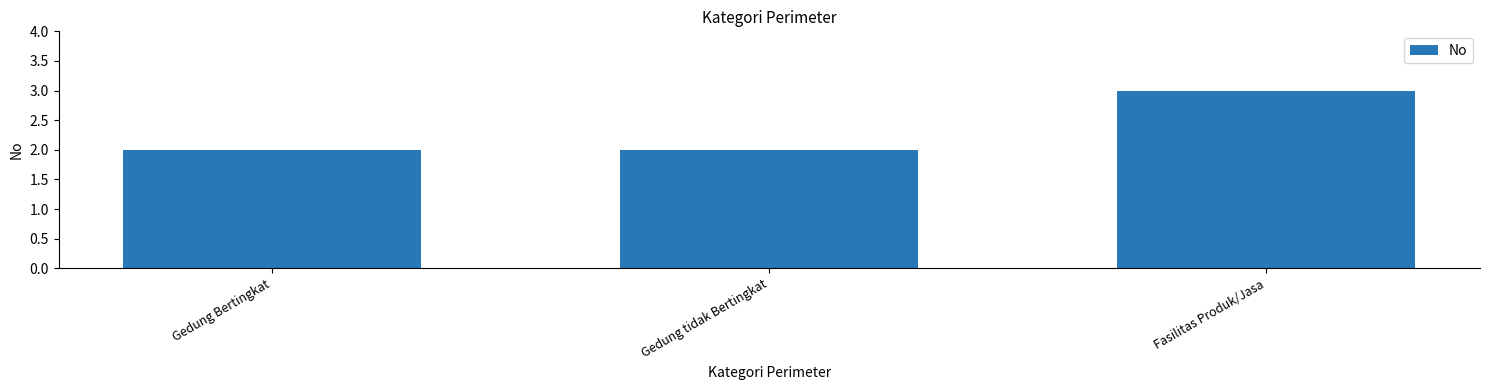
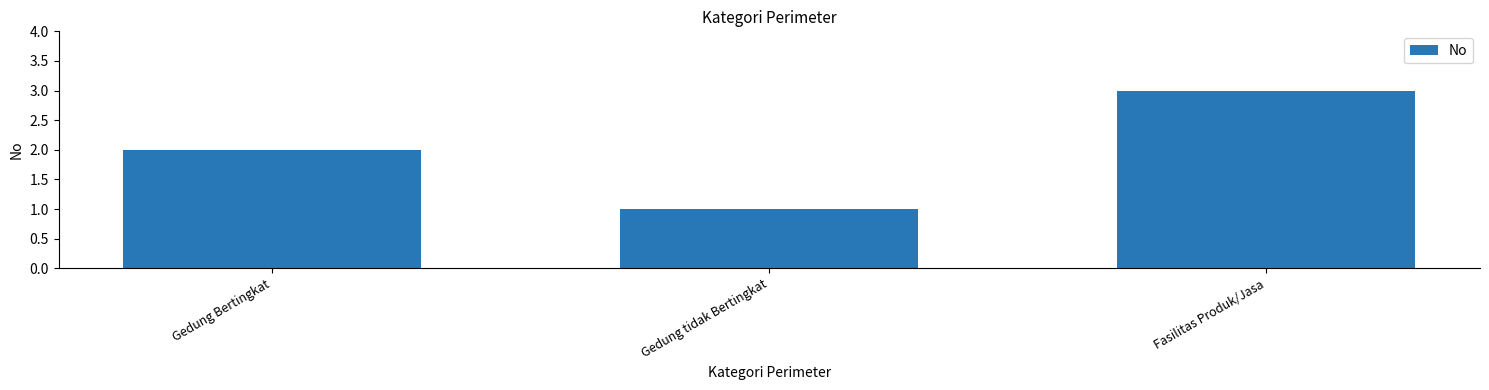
Gedung tidak Bertingkat: 2 -> 1
